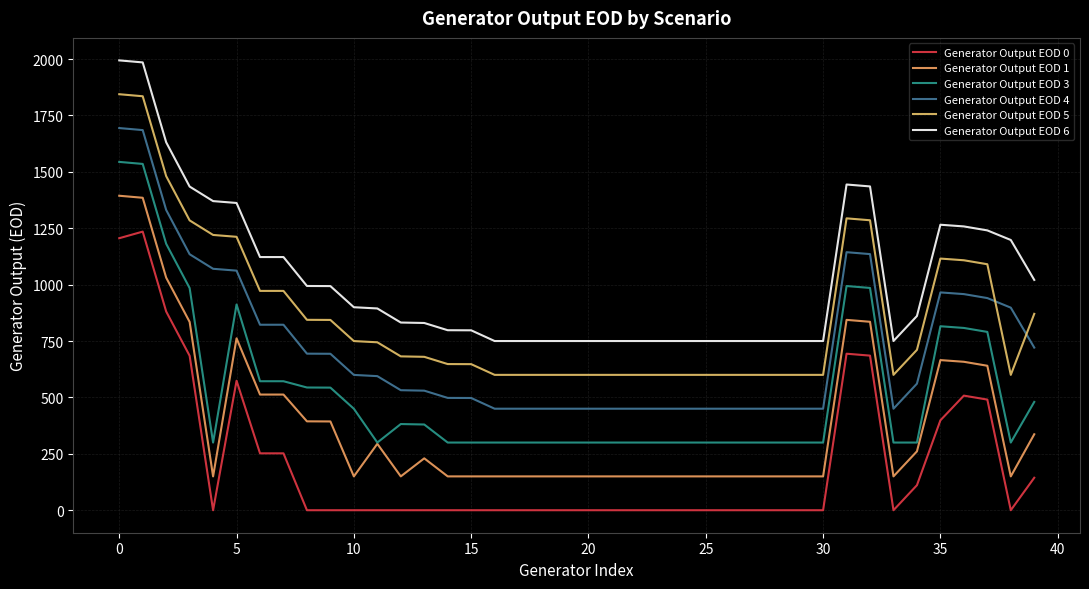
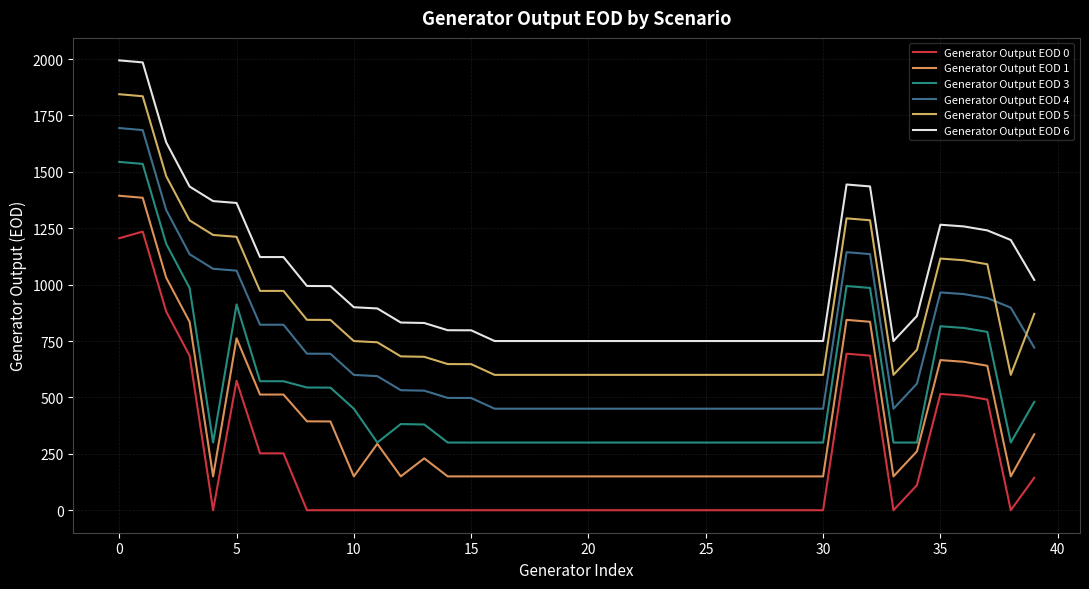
Generator Output EOD 0, 35: 400 -> 520
